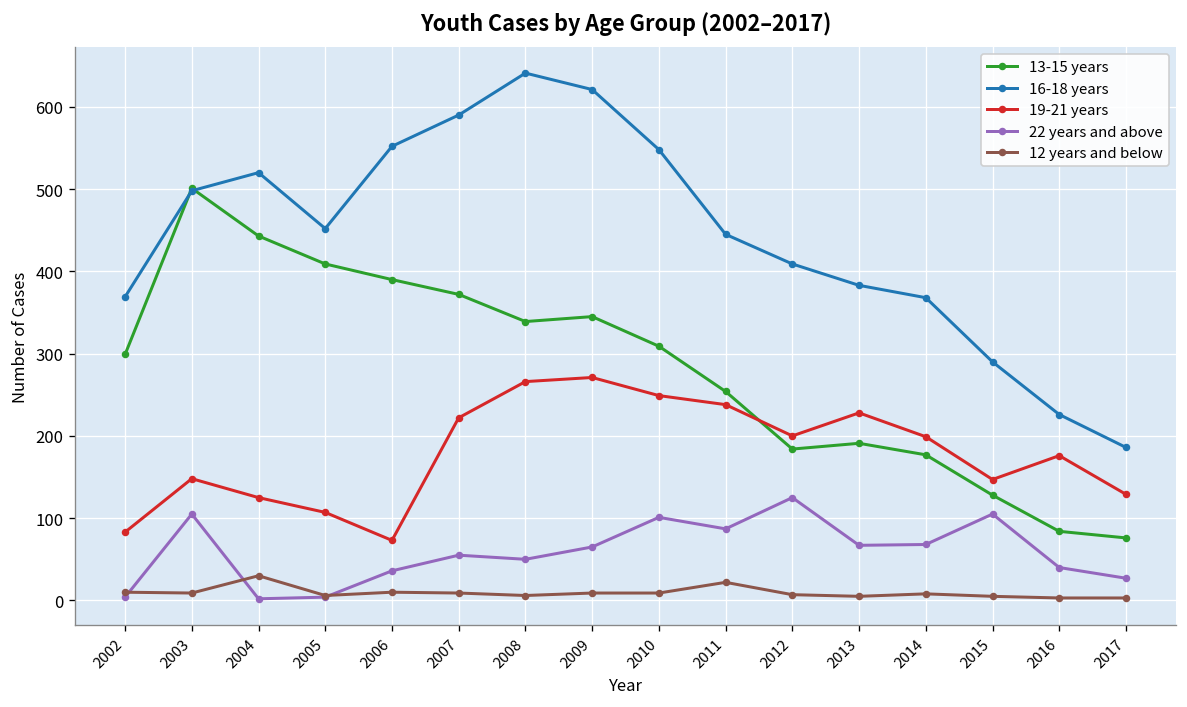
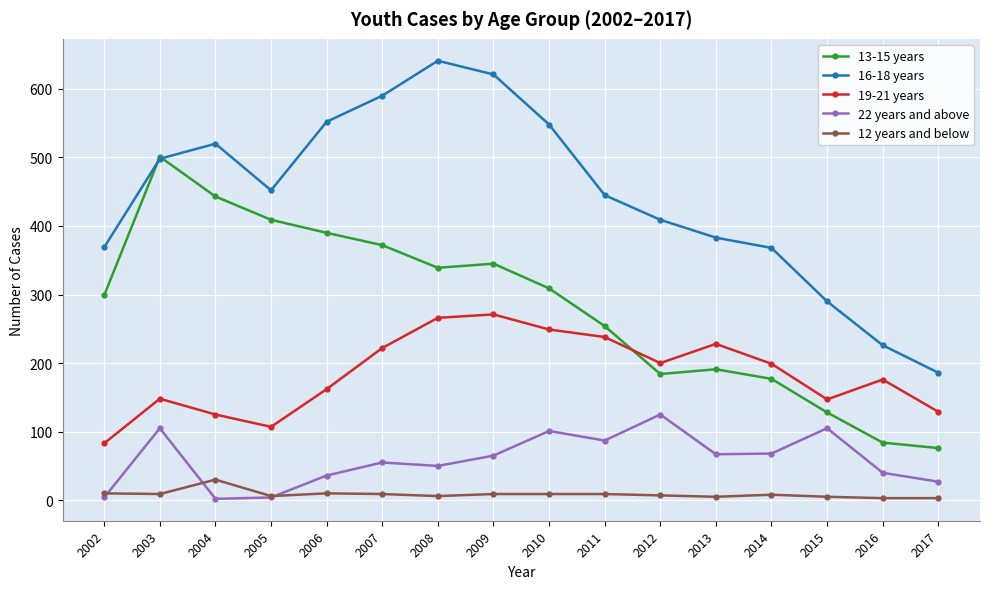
19-21 years, 2006: 70 -> 160
12 years and below, 2011: 20 -> 10
